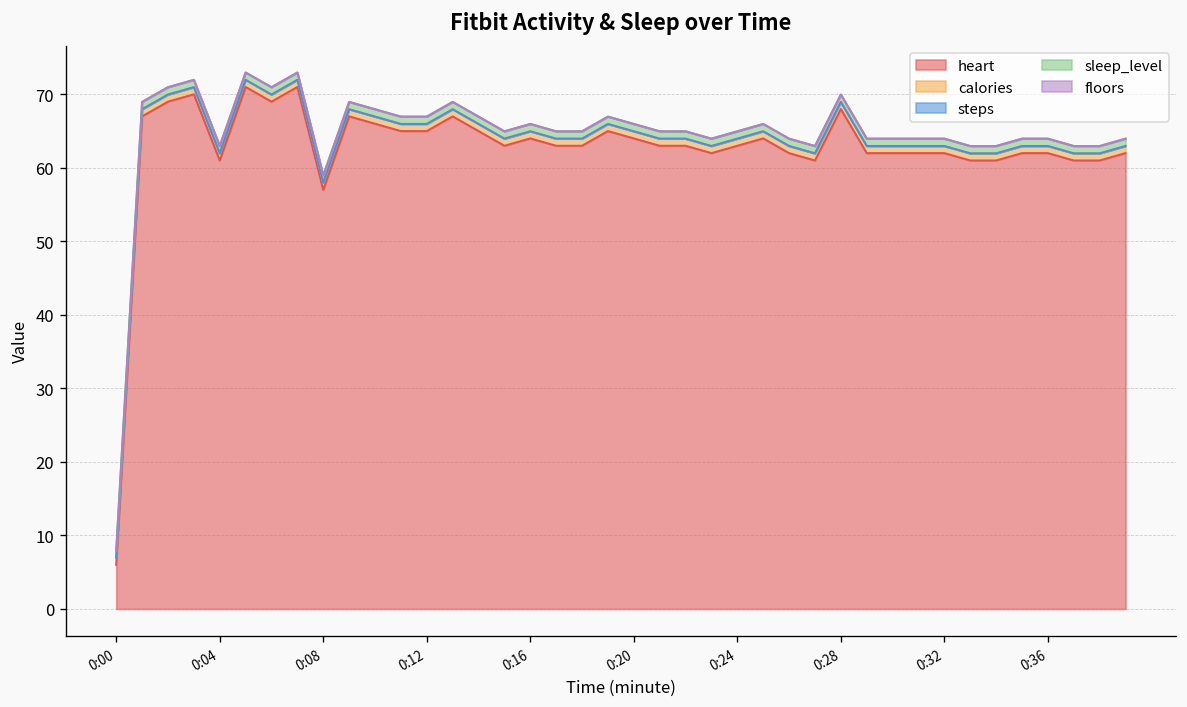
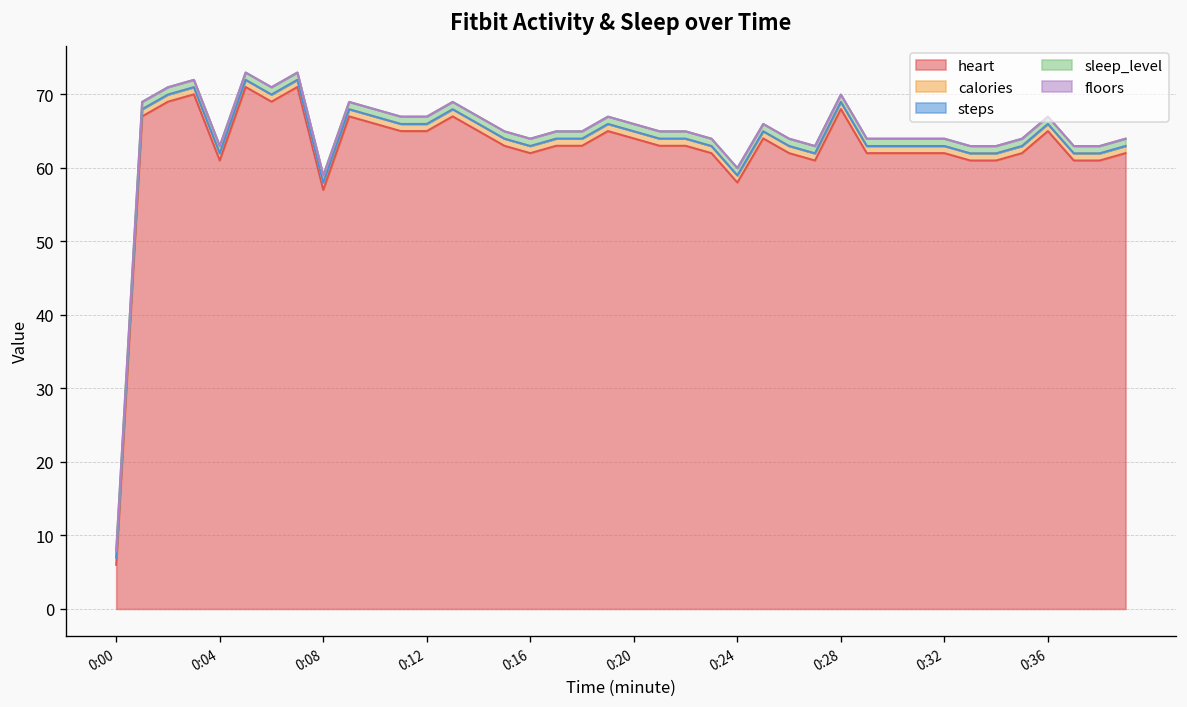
heart, 0:16: 64 -> 62
heart, 0:24: 63 -> 58
heart, 0:36: 62 -> 65
